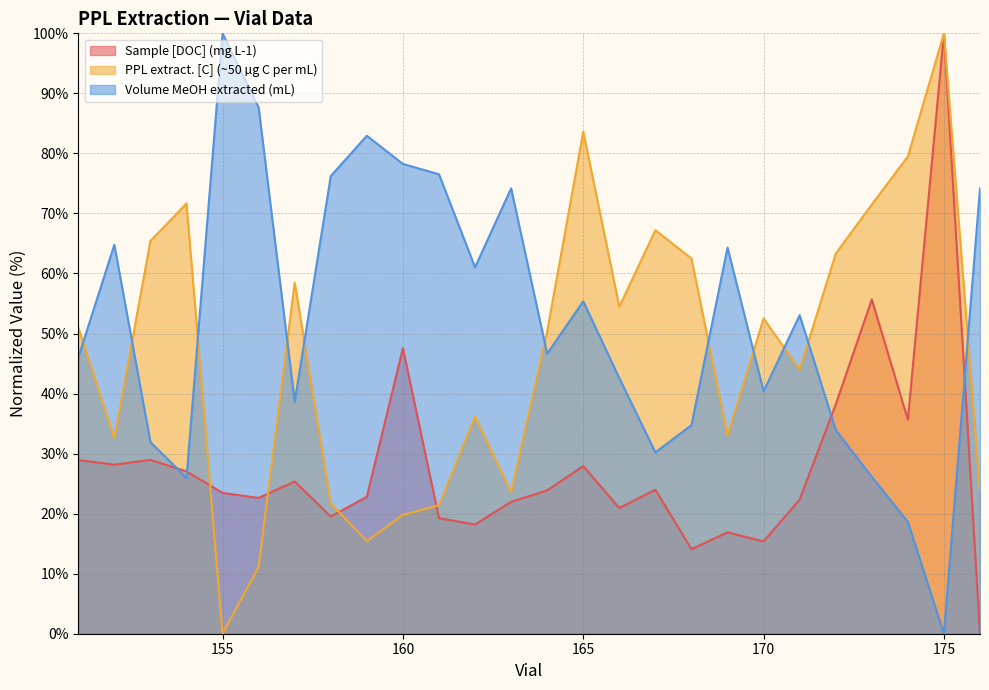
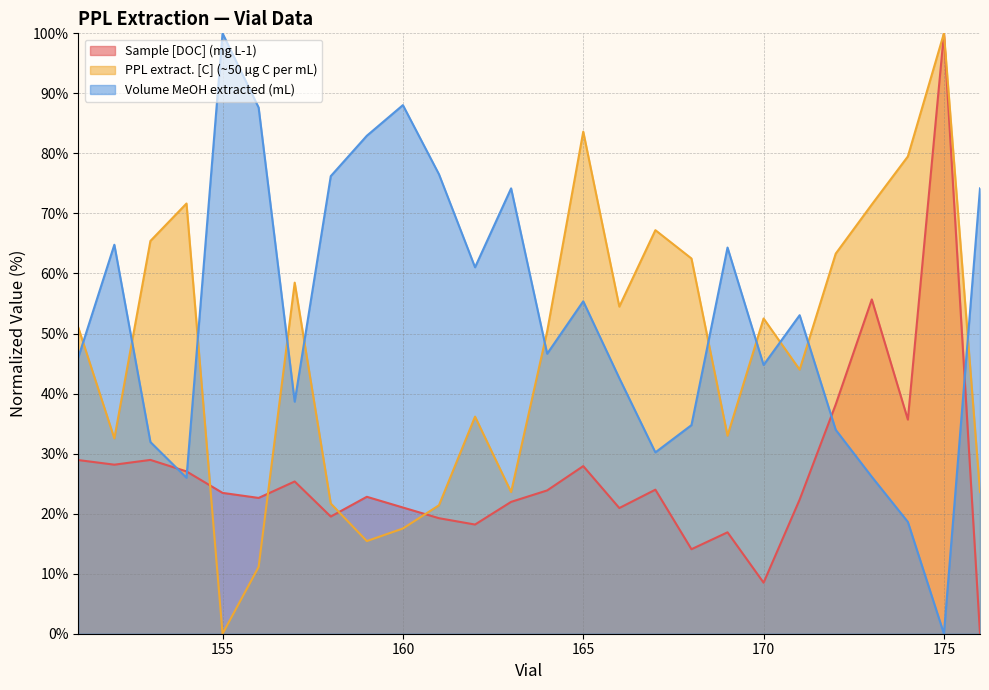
Sample [DOC] (mg L-1), 160: 48% -> 21%
PPL extract. [C] (~50 µg C per mL), 160: 20% -> 18%
Volume MeOH extracted (mL), 160: 78% -> 88%
Sample [DOC] (mg L-1), 170: 15% -> 9%
Volume MeOH extracted (mL), 170: 40% -> 45%
